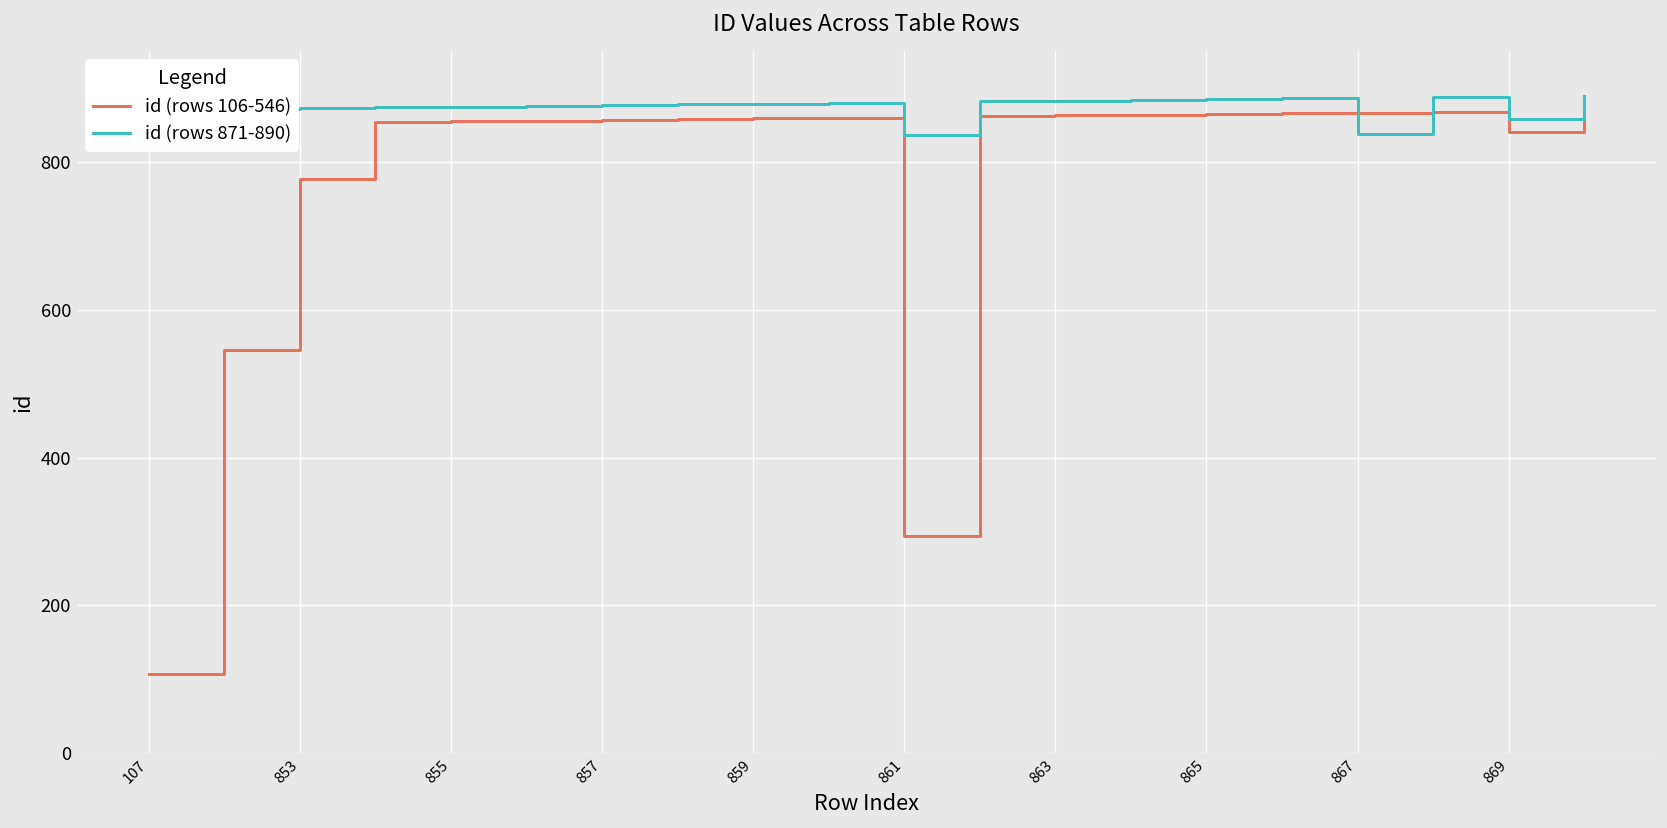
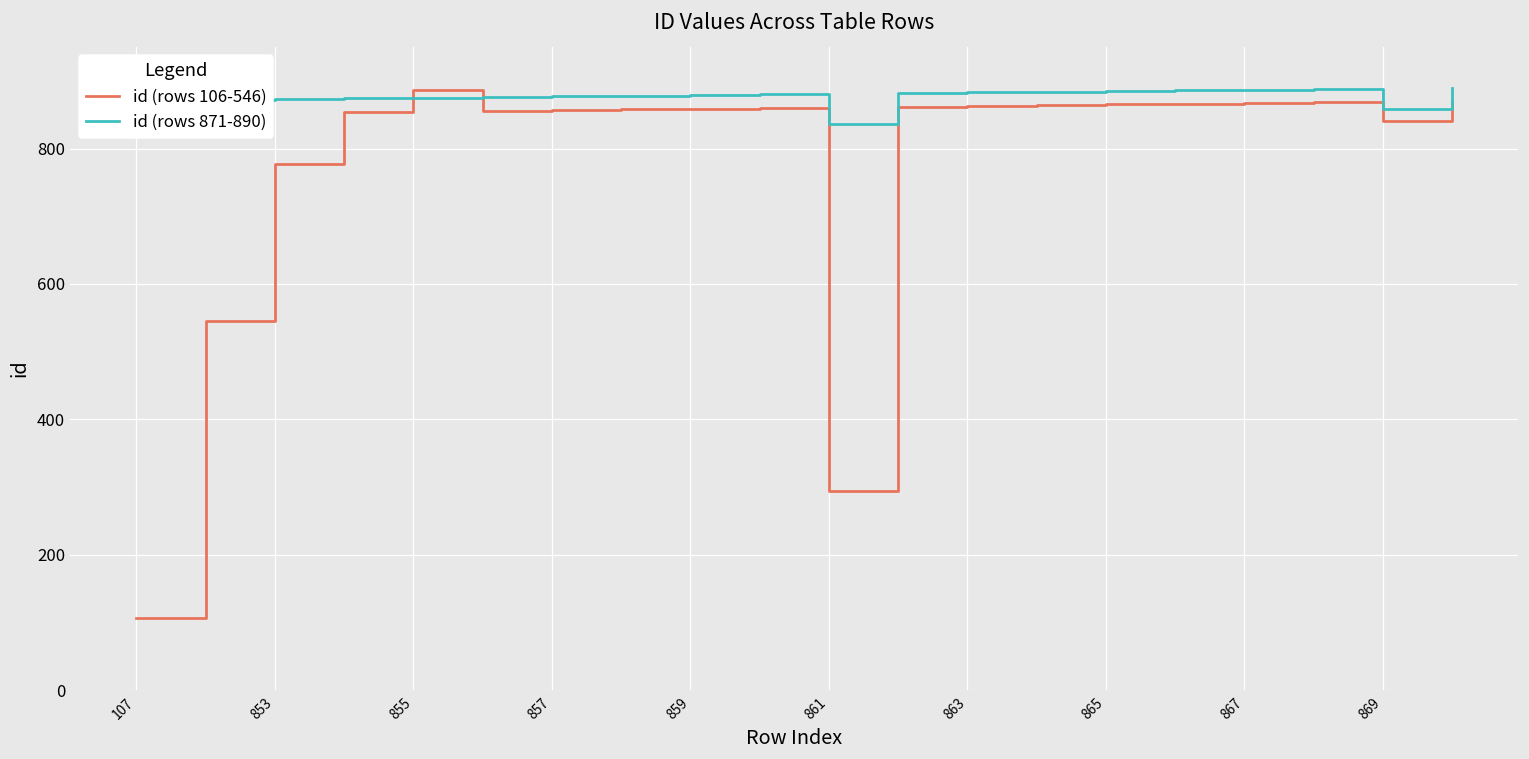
id (rows 106-546), 855: 860 -> 890
id (rows 871-890), 867: 840 -> 890
